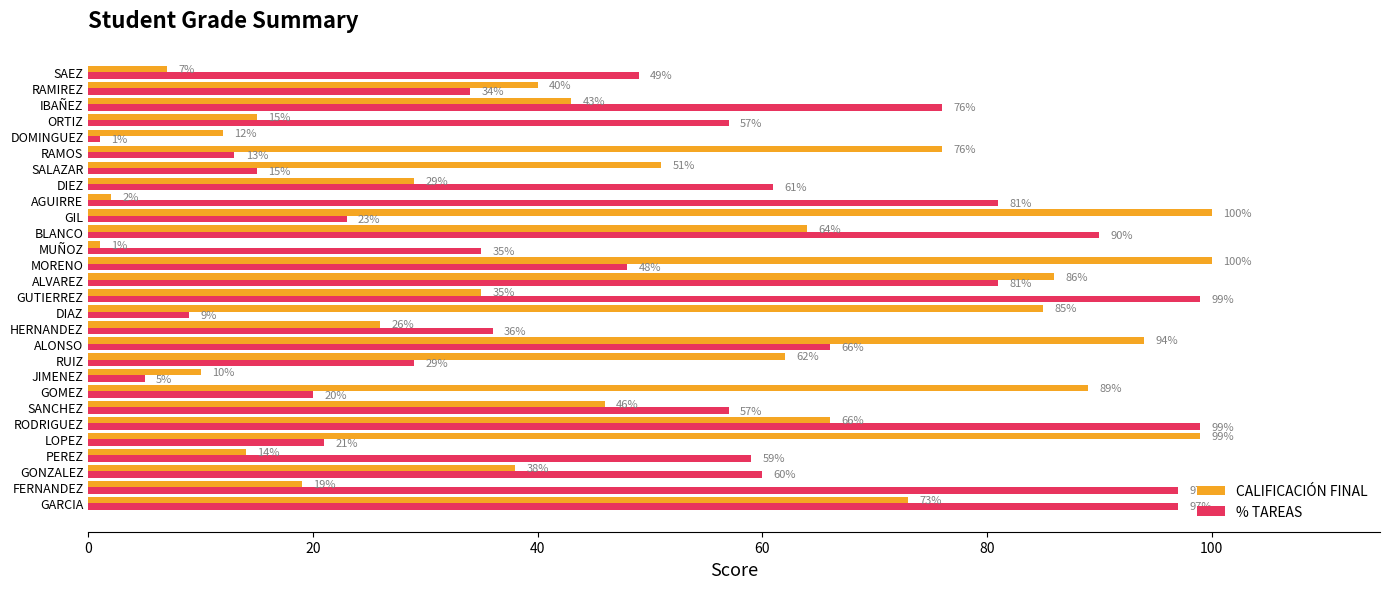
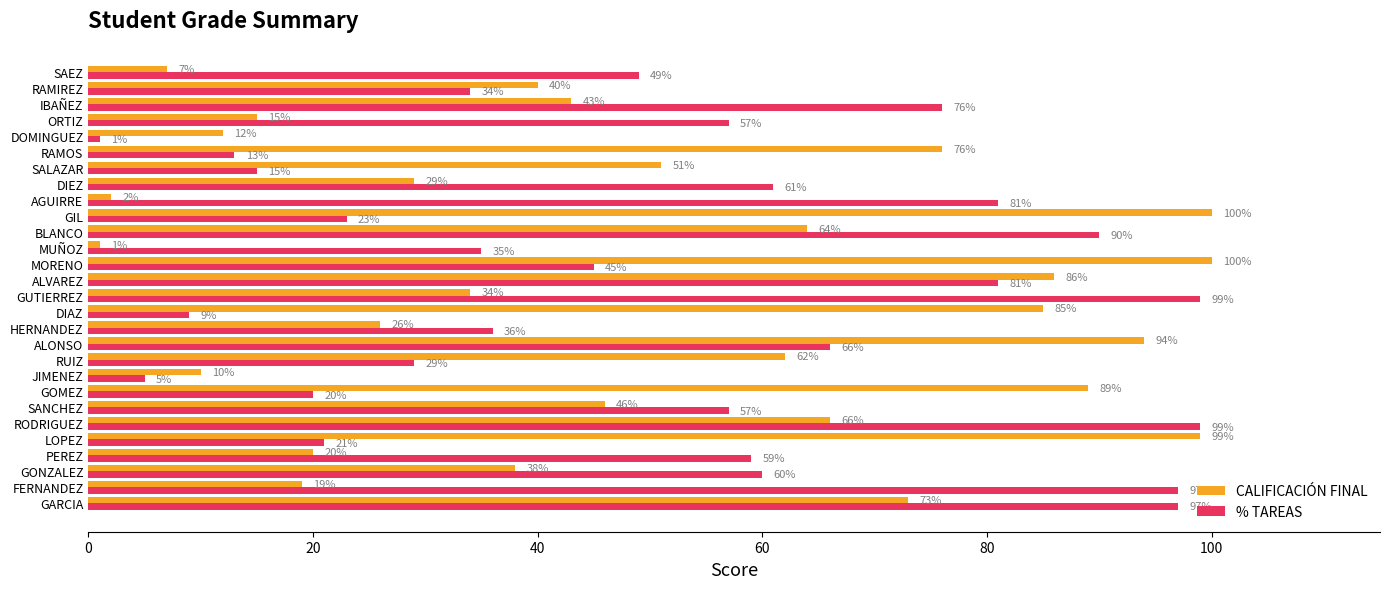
% TAREAS, MORENO: 48% -> 45%
CALIFICACIÓN FINAL, GUTIERREZ: 35% -> 34%
CALIFICACIÓN FINAL, PEREZ: 14% -> 20%
